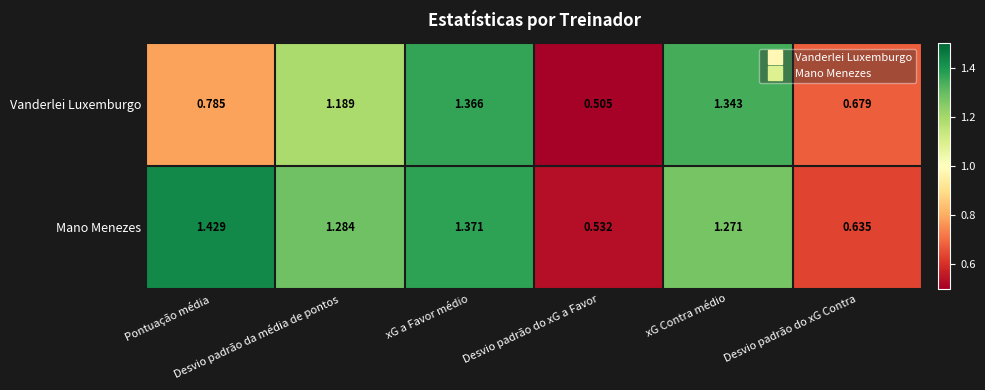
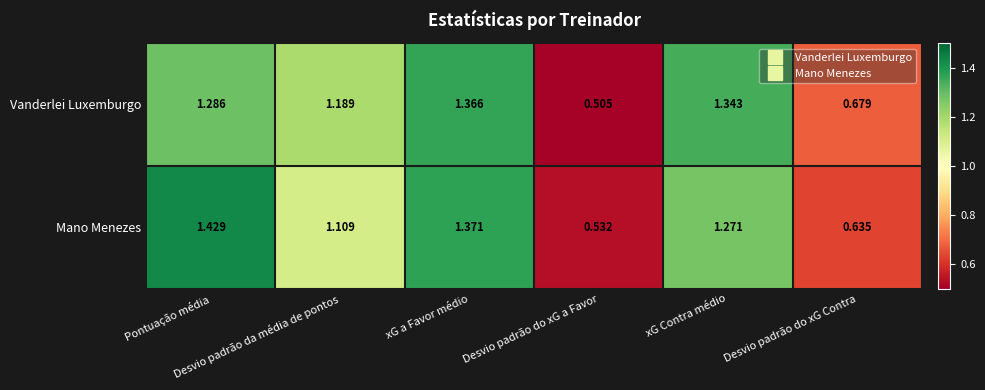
Vanderlei Luxemburgo, Pontuação média: 0.785 -> 1.286
Mano Menezes, Desvio padrão da média de pontos: 1.284 -> 1.109
